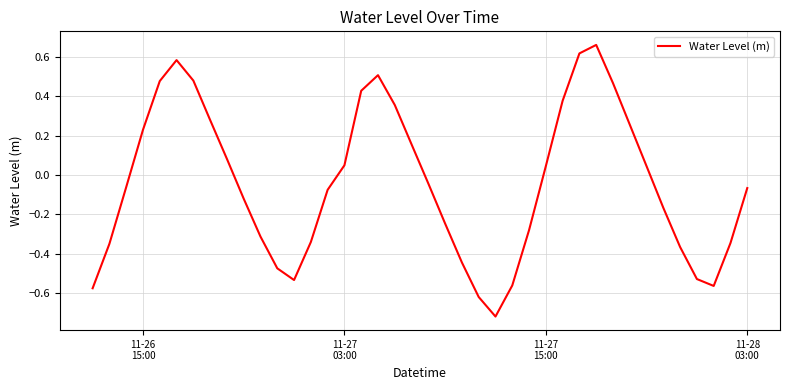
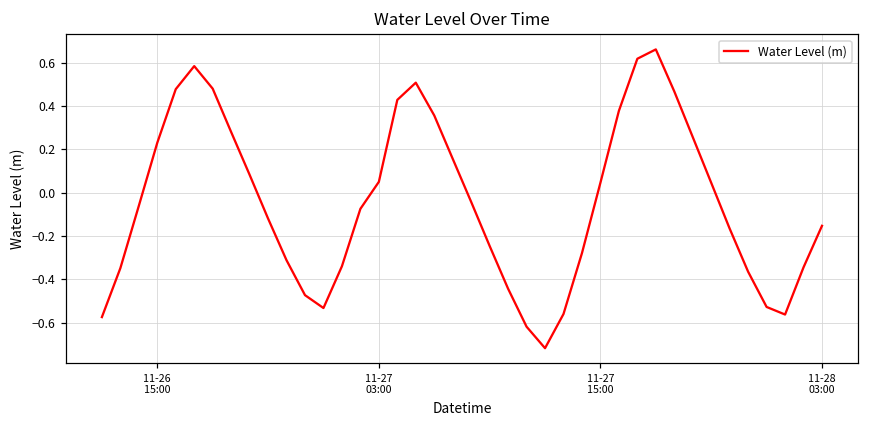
11-28 03:00: -0.07 -> -0.15
